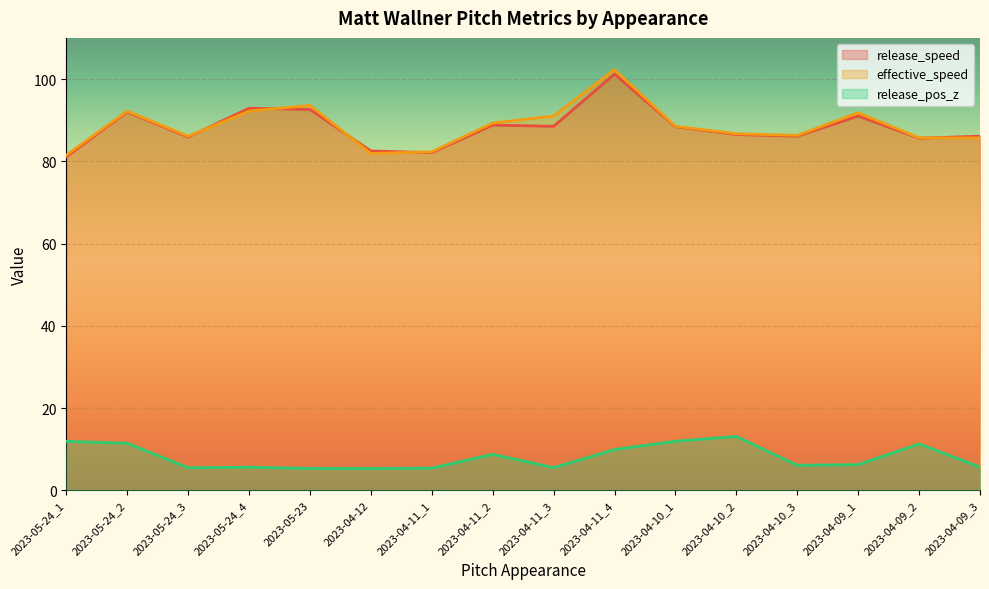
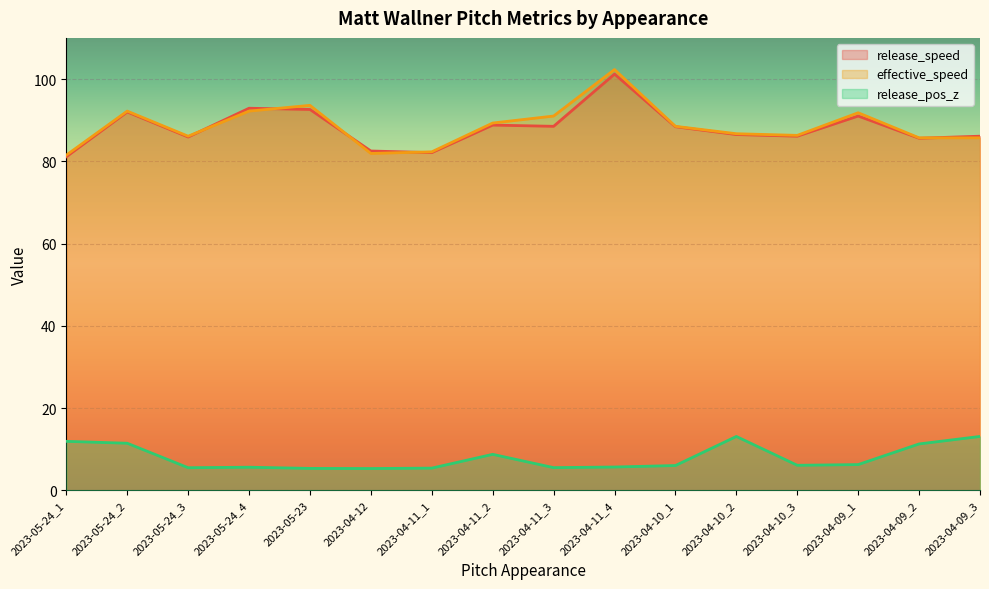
release_pos_z, 2023-04-11_4: 10 -> 6
release_pos_z, 2023-04-10_1: 12 -> 6
release_pos_z, 2023-04-09_3: 6 -> 13
